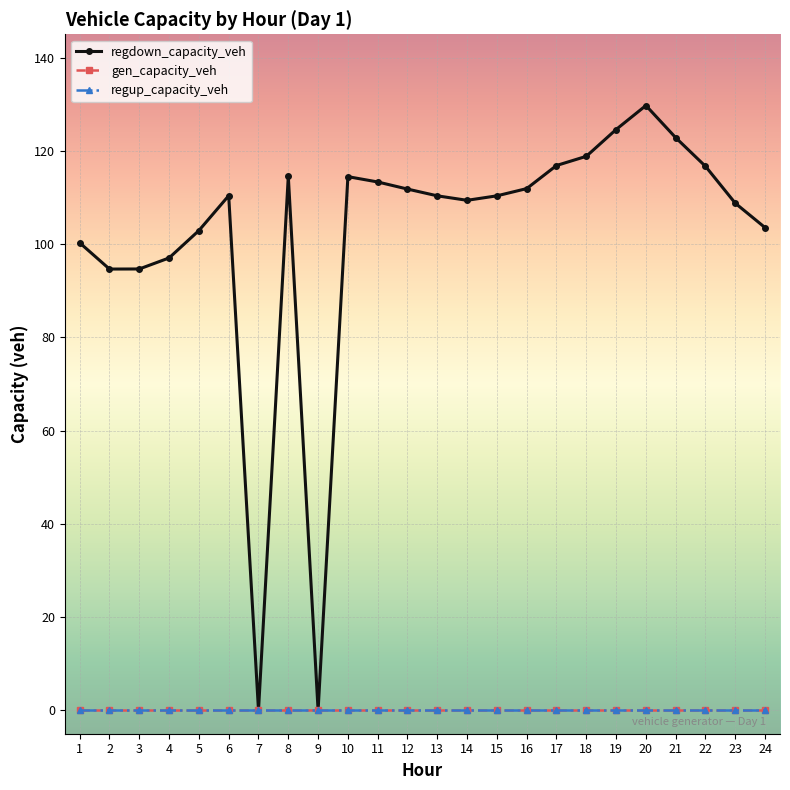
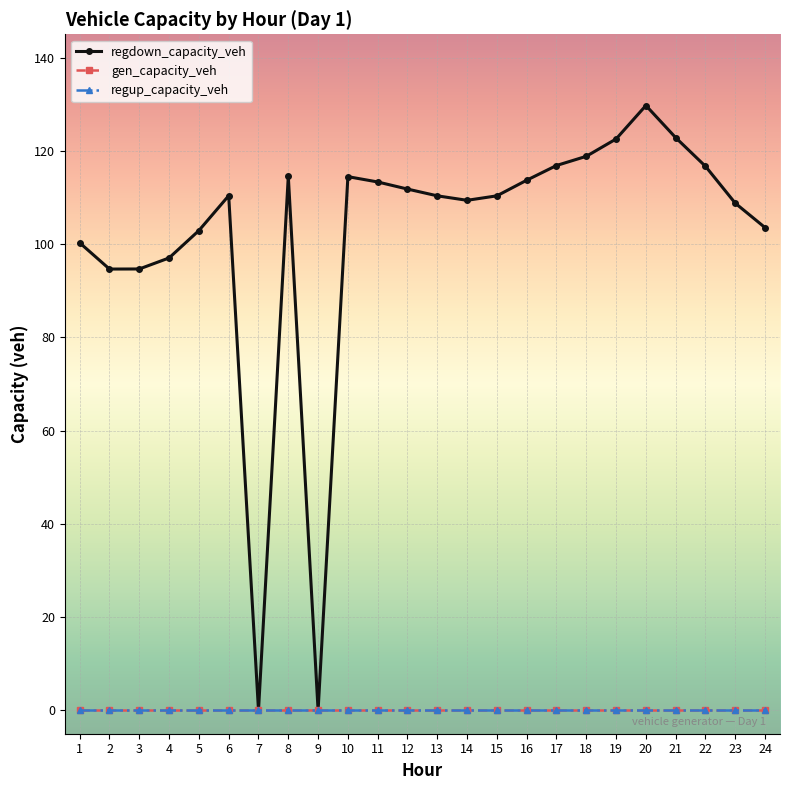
regdown_capacity_veh, 16: 112 -> 114
regdown_capacity_veh, 19: 125 -> 123
